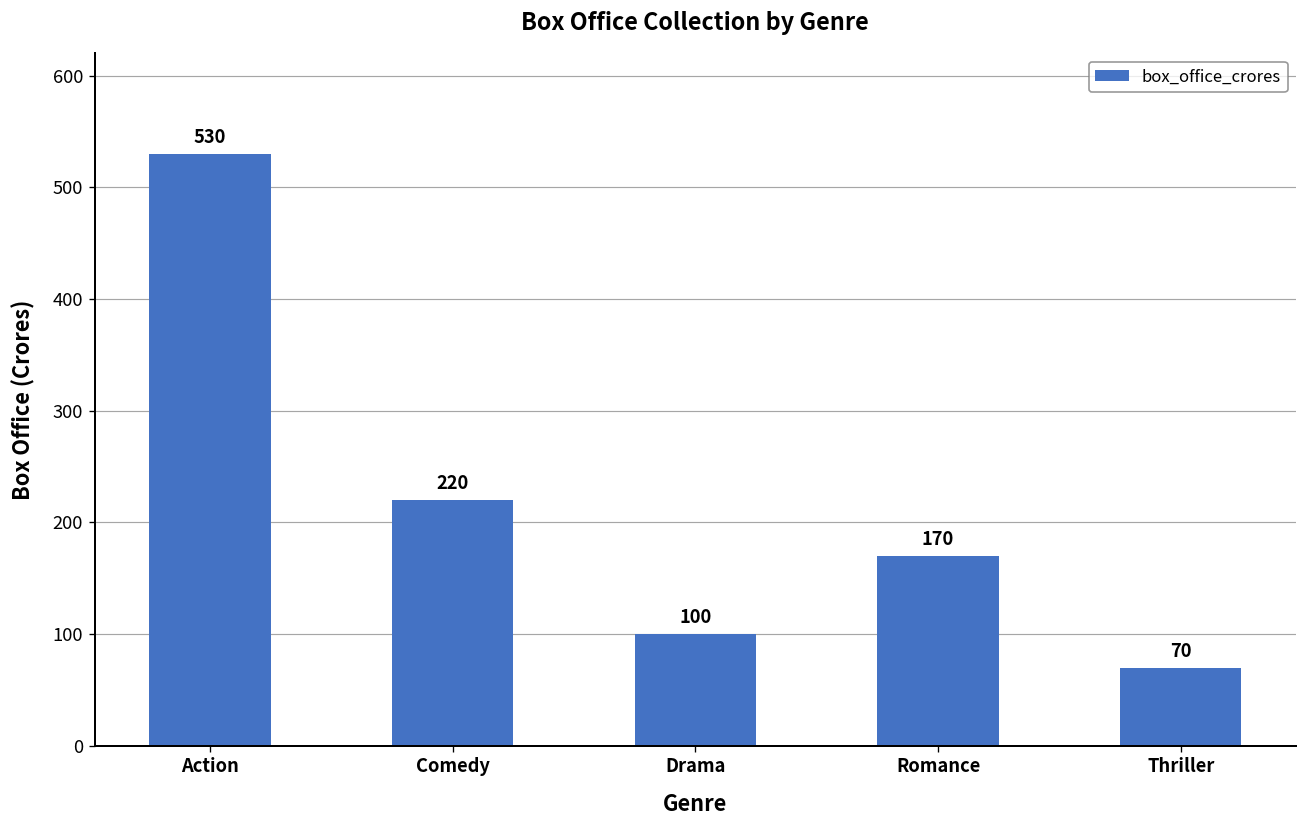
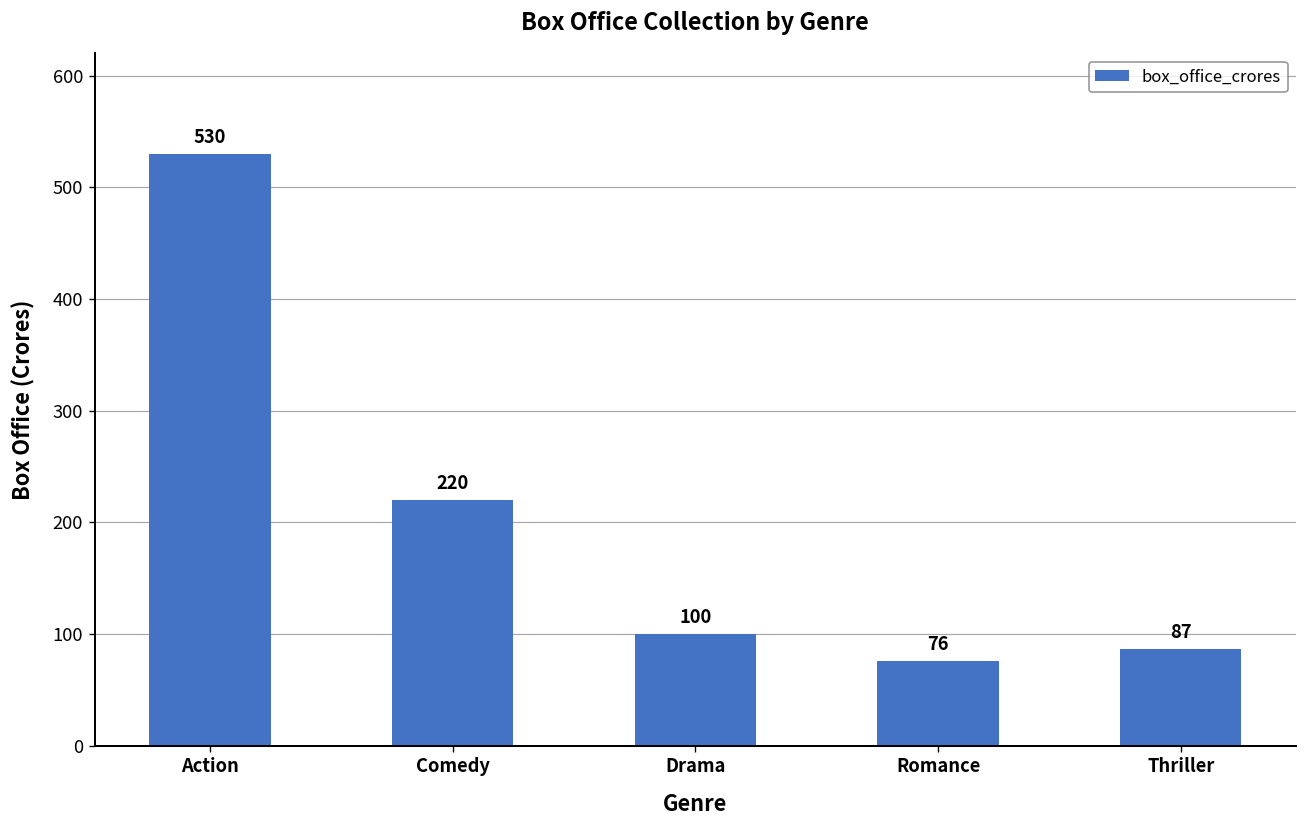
Romance: 170 -> 76
Thriller: 70 -> 87
